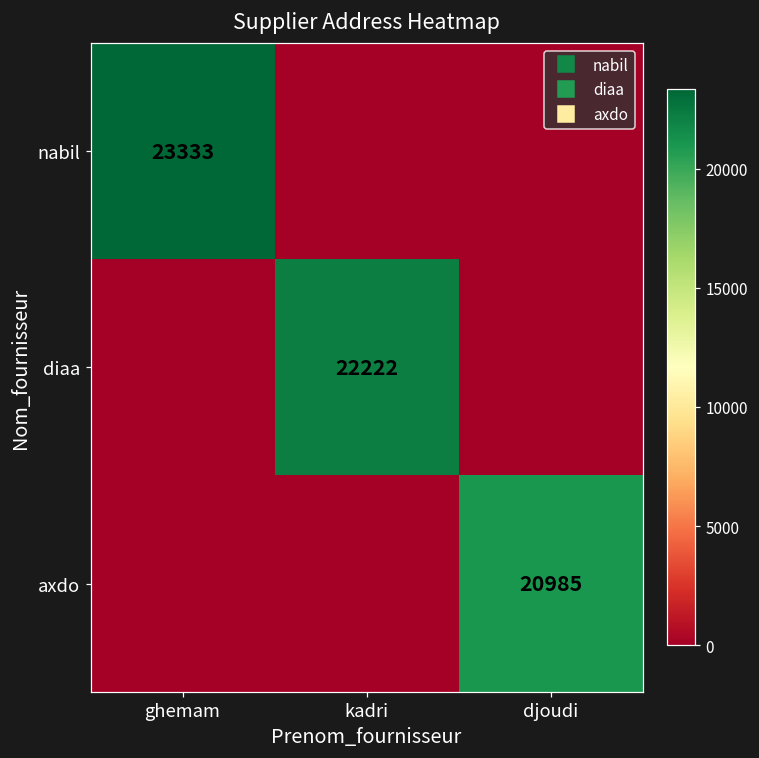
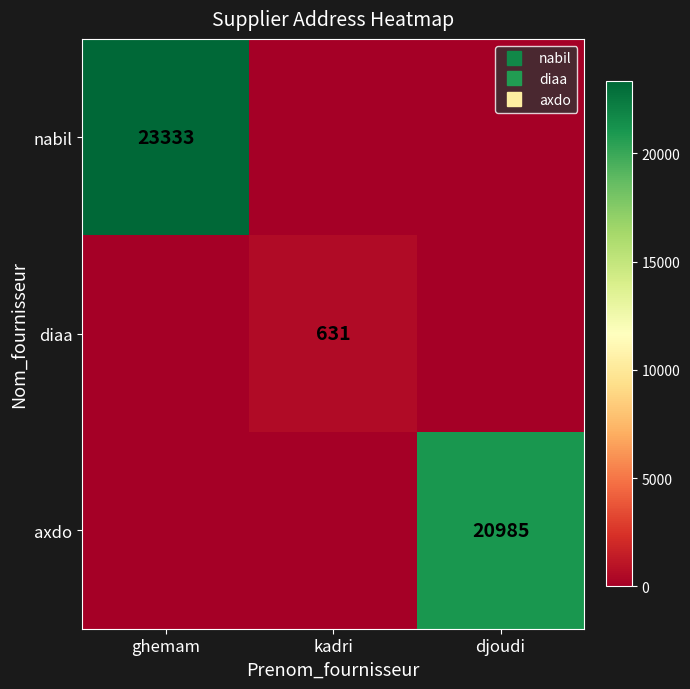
diaa, kadri: 22222 -> 631
